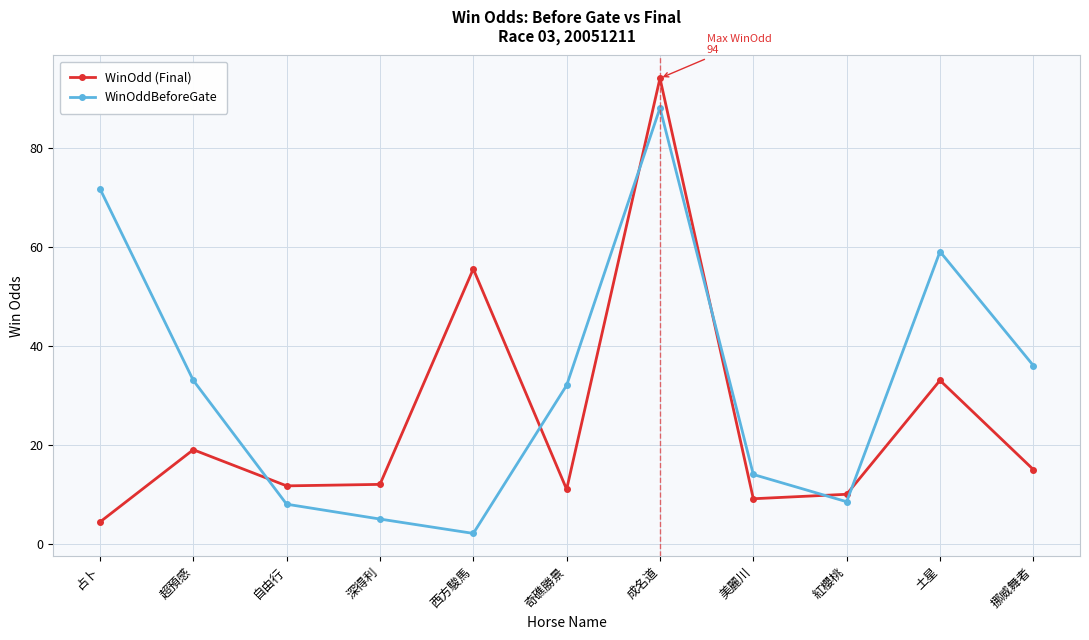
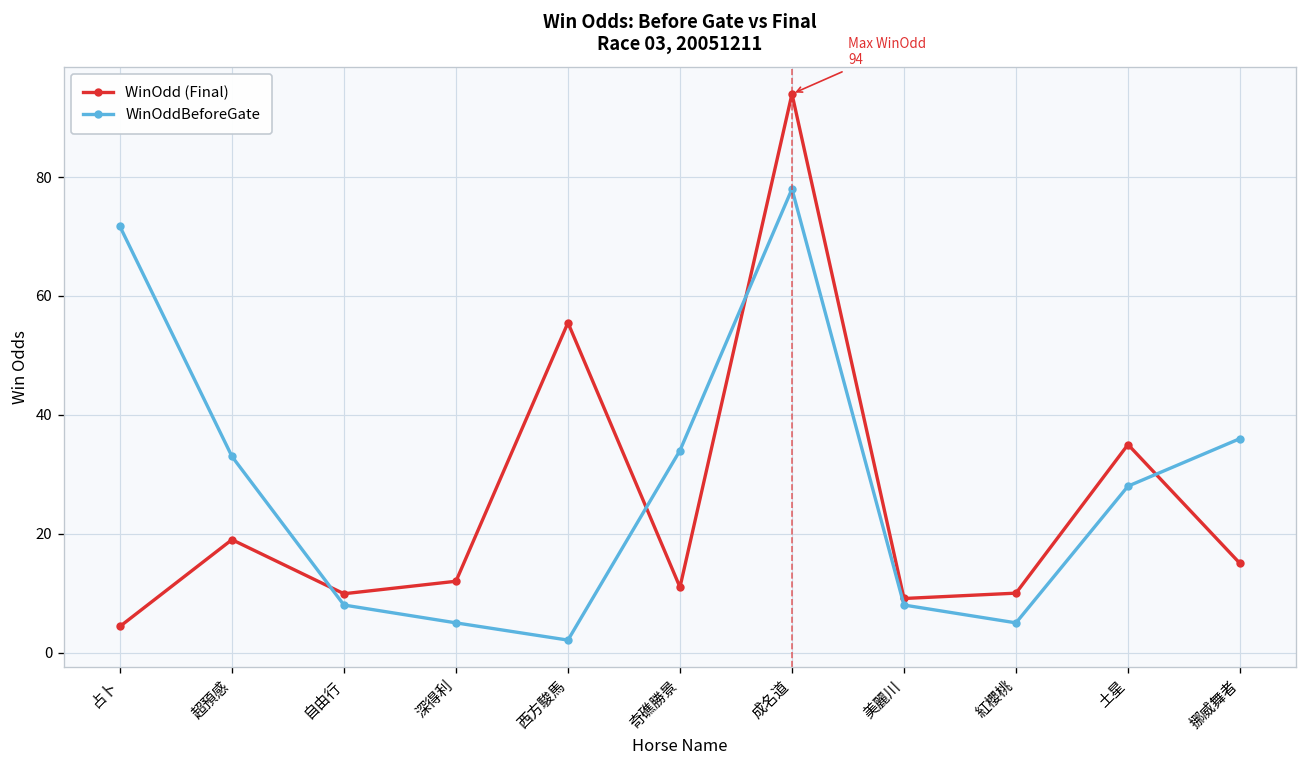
WinOdd (Final), 自由行: 12 -> 10
WinOddBeforeGate, 奇礁勝景: 32 -> 34
WinOddBeforeGate, 成名道: 88 -> 78
WinOddBeforeGate, 美麗川: 14 -> 8
WinOddBeforeGate, 紅櫻桃: 9 -> 5
WinOdd (Final), 土星: 33 -> 35
WinOddBeforeGate, 土星: 59 -> 28
